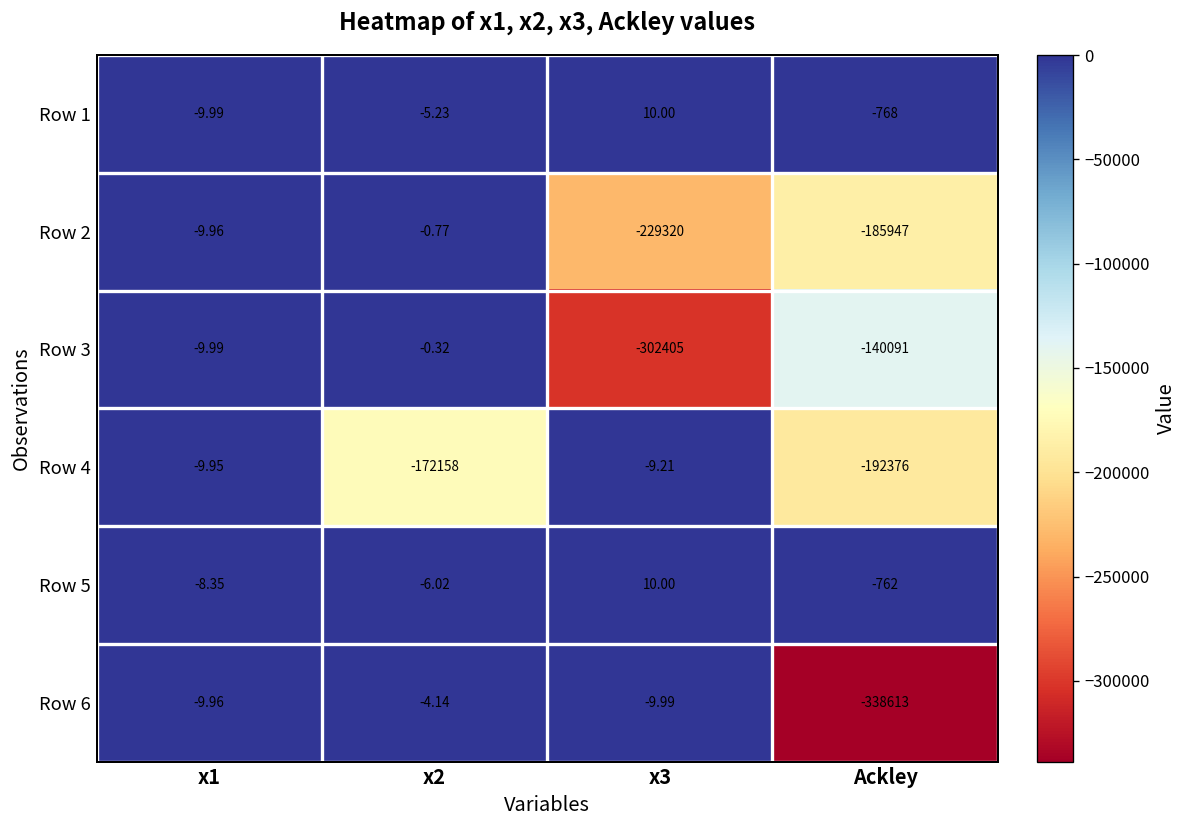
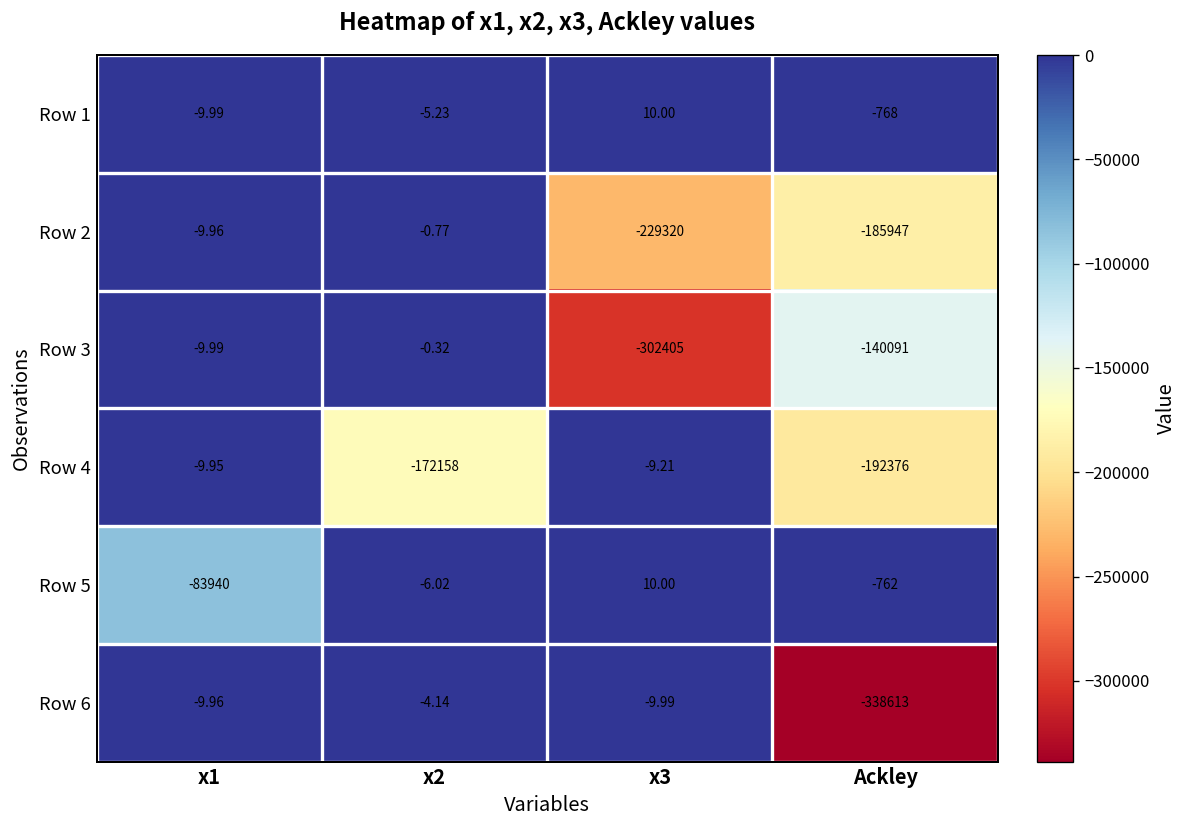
Row 5, x1: -8.35 -> -83940
